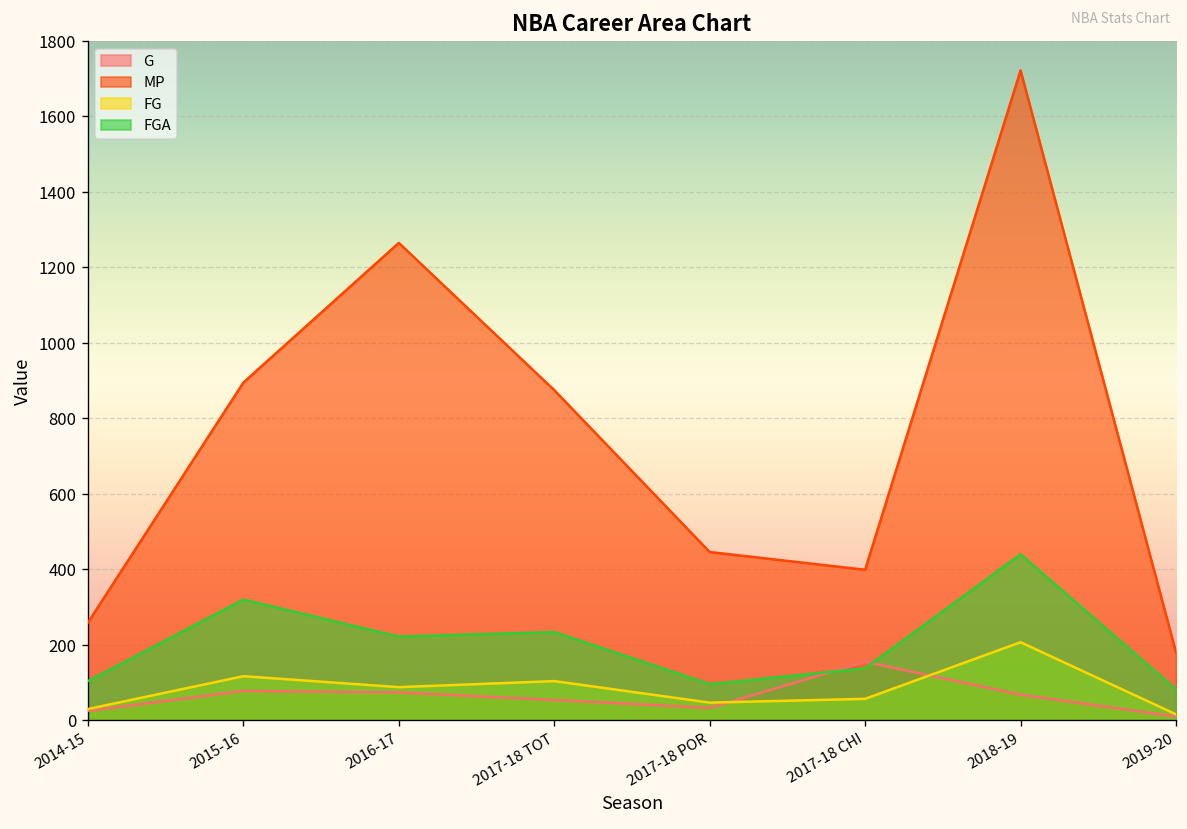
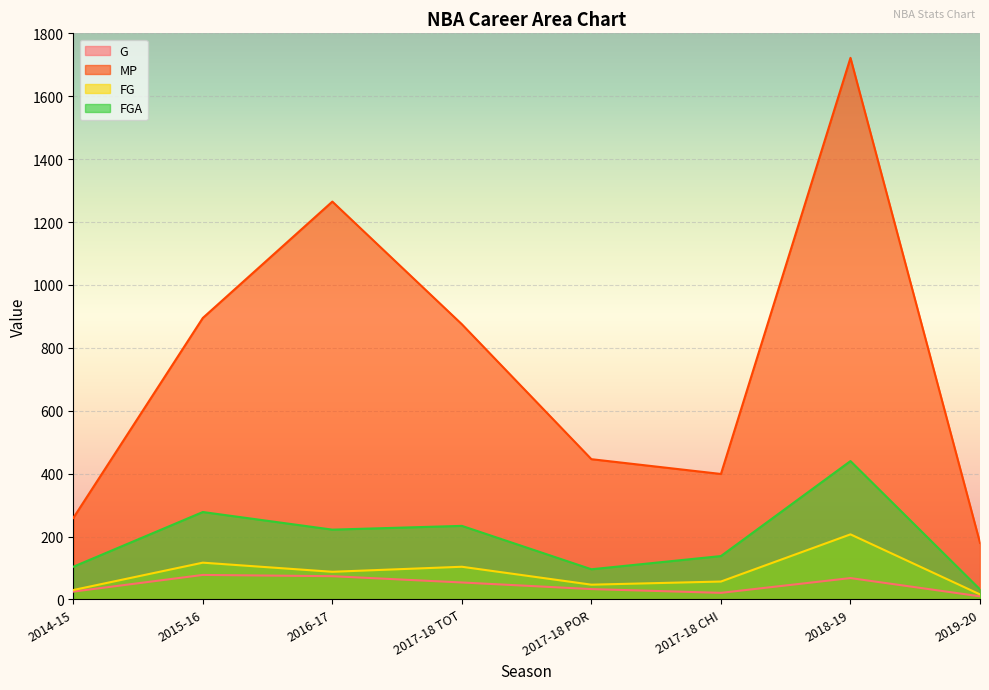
FGA, 2015-16: 320 -> 280
G, 2017-18 CHI: 160 -> 20
FGA, 2019-20: 80 -> 30
